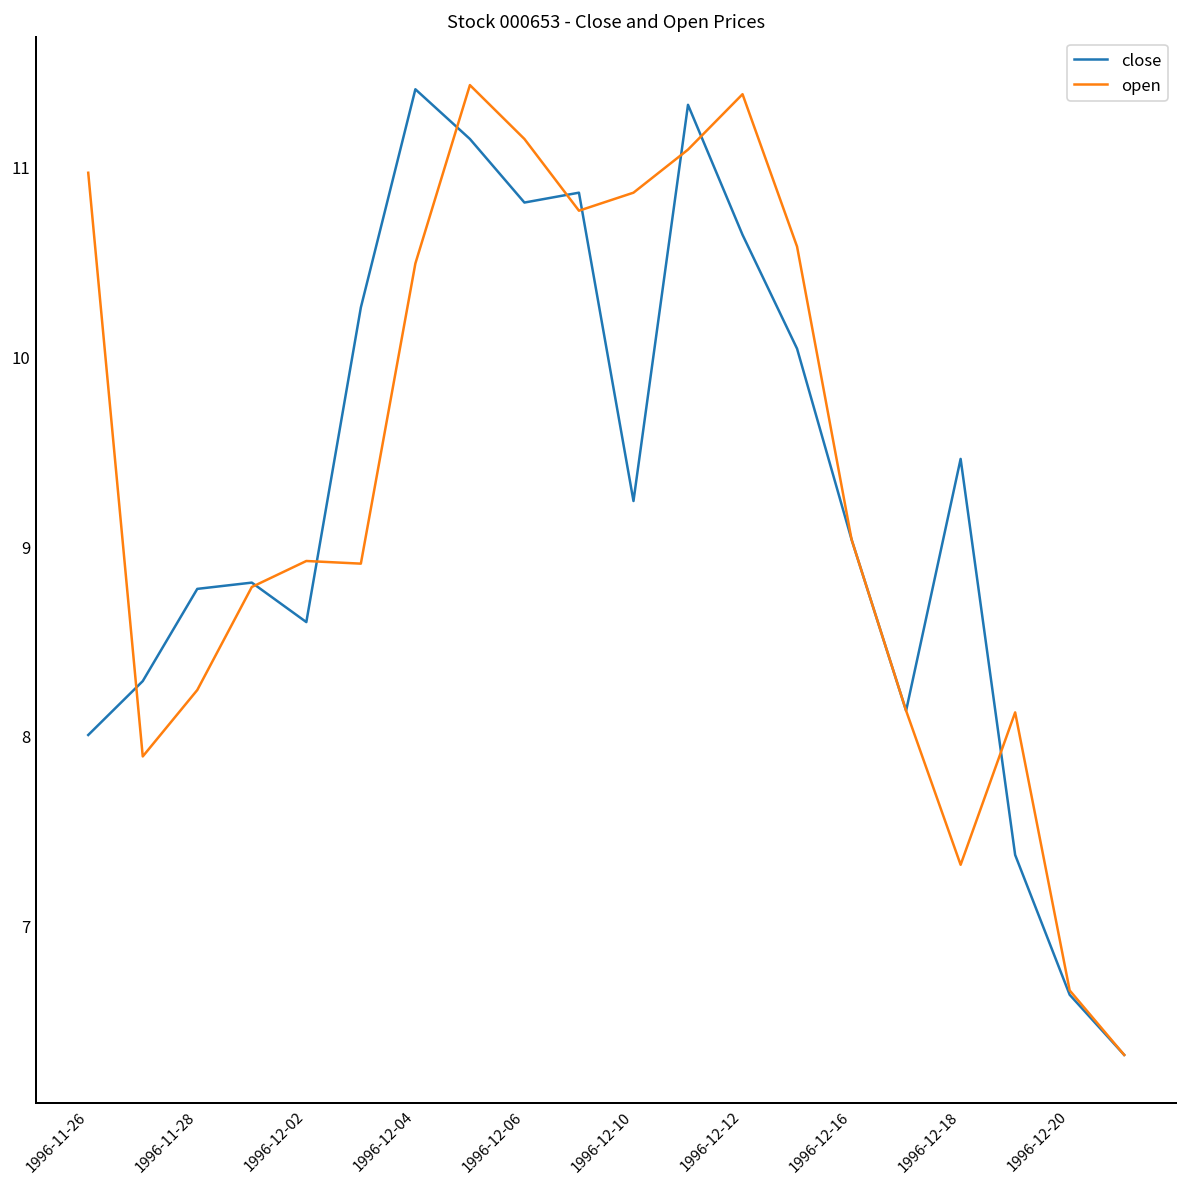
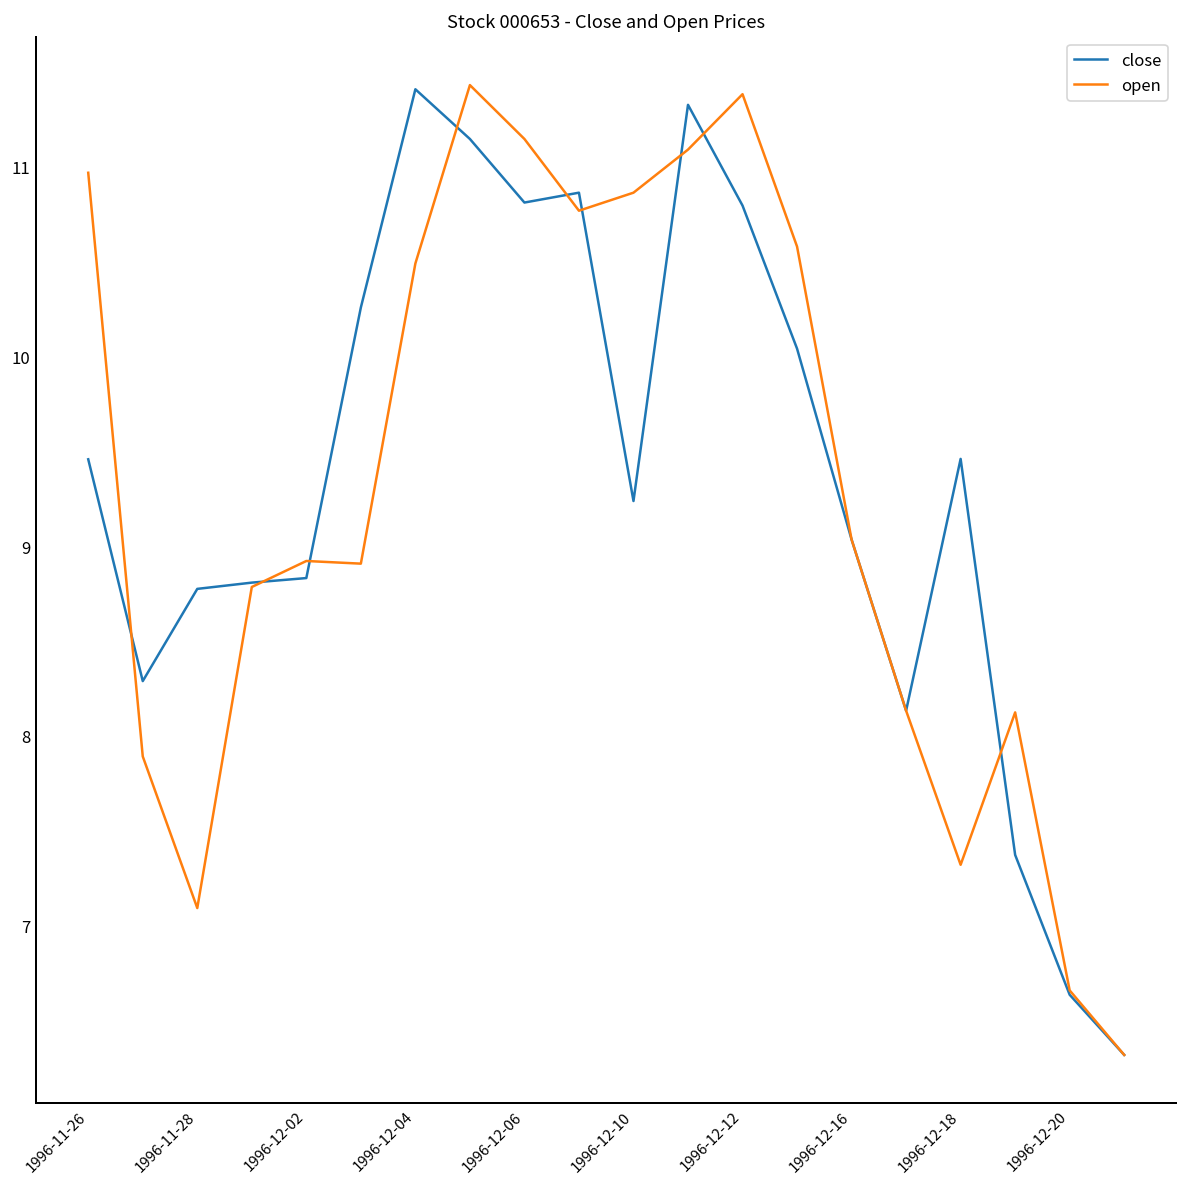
close, 1996-11-26: 8.01 -> 9.46
open, 1996-11-28: 8.24 -> 7.09
close, 1996-12-02: 8.60 -> 8.83
close, 1996-12-12: 10.64 -> 10.80
